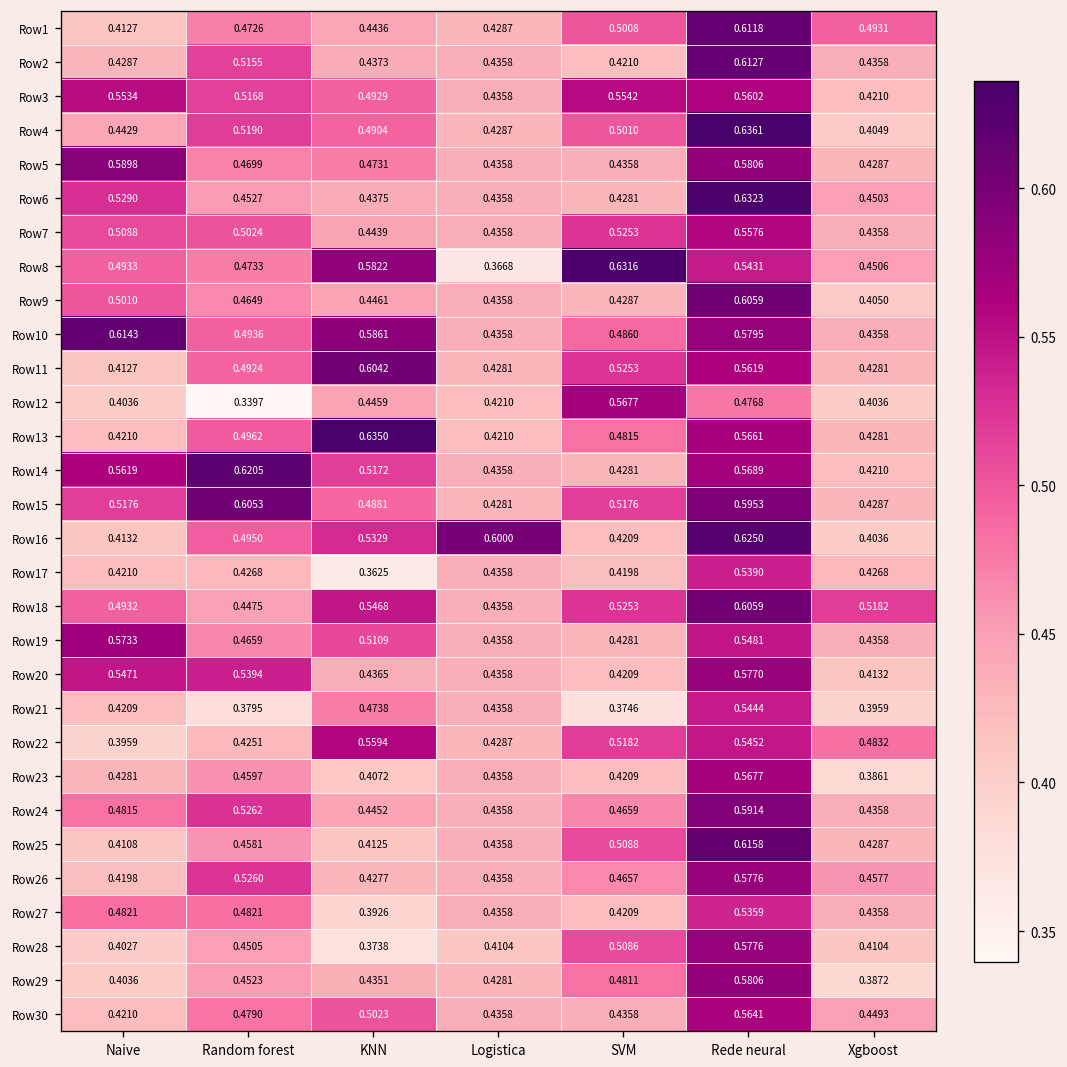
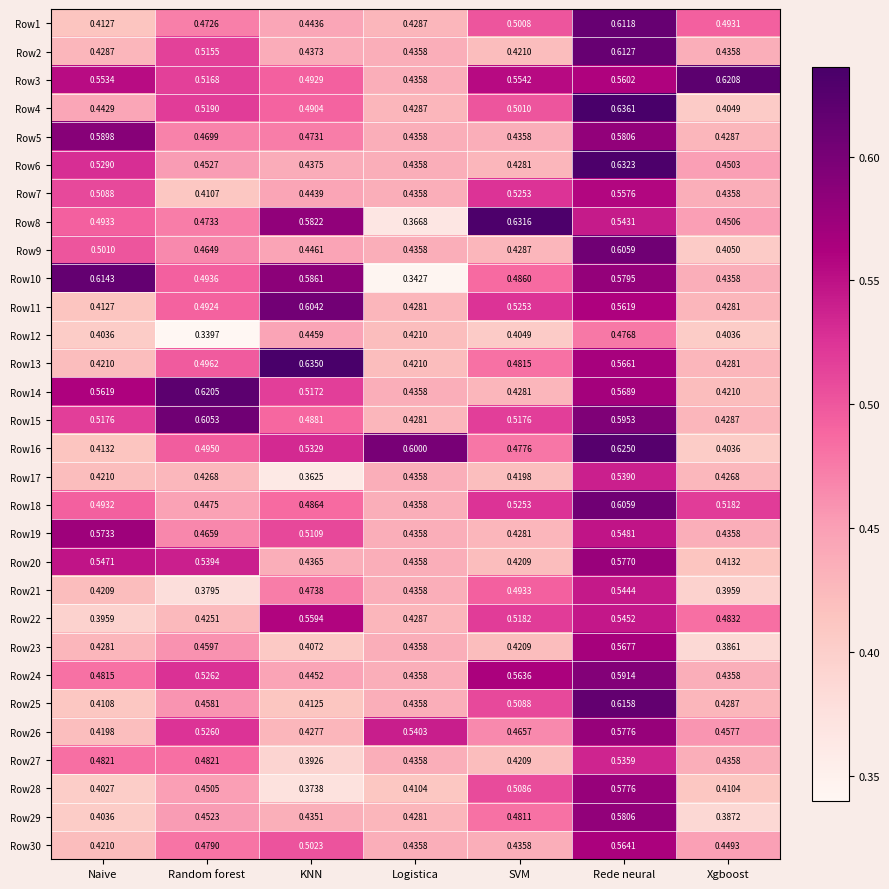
Row3, Xgboost: 0.4210 -> 0.6208
Row7, Random forest: 0.5024 -> 0.4107
Row10, Logistica: 0.4358 -> 0.3427
Row12, SVM: 0.5677 -> 0.4049
Row16, SVM: 0.4209 -> 0.4776
Row18, KNN: 0.5468 -> 0.4864
Row21, SVM: 0.3746 -> 0.4933
Row24, SVM: 0.4659 -> 0.5636
Row26, Logistica: 0.4358 -> 0.5403
